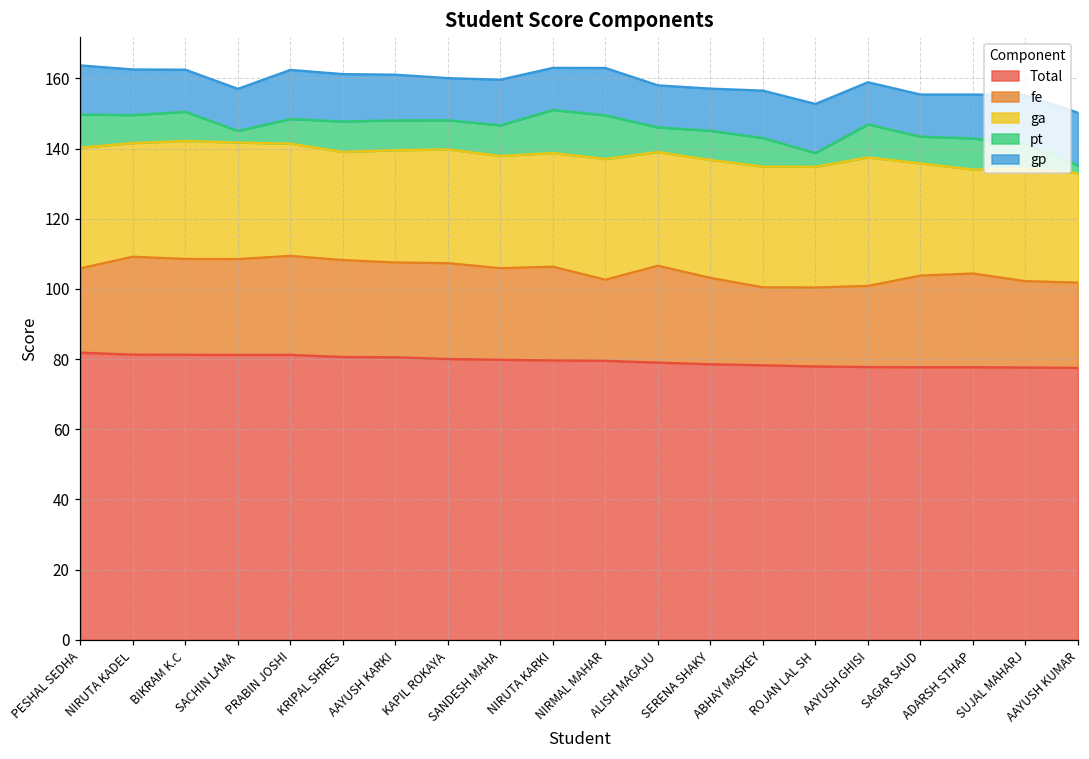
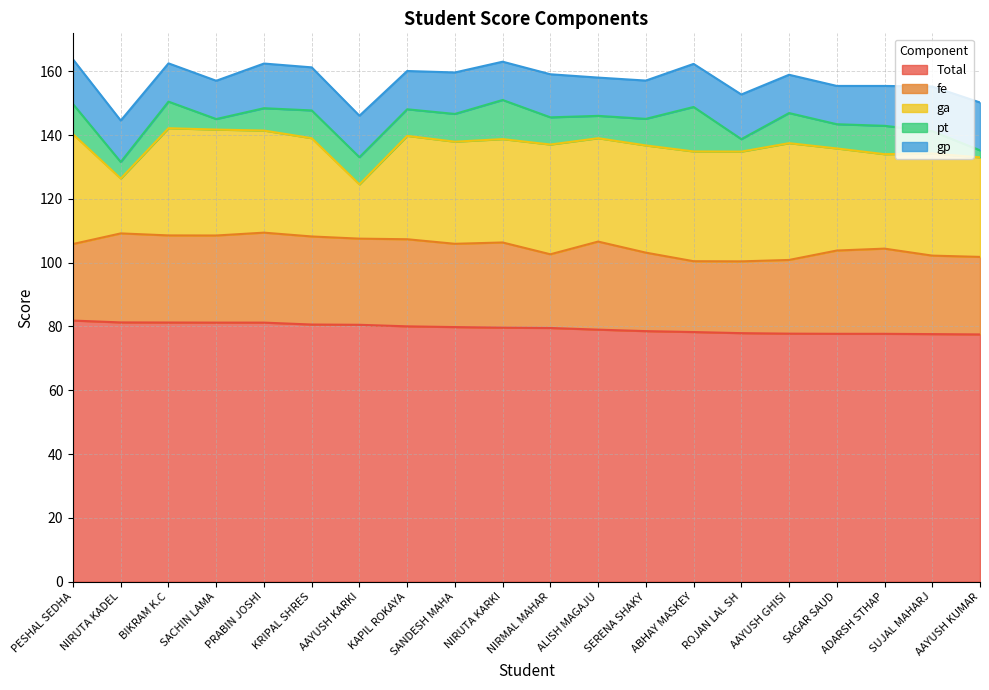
ga, NIRUTA KADEL: 32 -> 17
pt, NIRUTA KADEL: 8 -> 5
ga, AAYUSH KARKI: 32 -> 17
pt, NIRMAL MAHAR: 12 -> 9
pt, ABHAY MASKEY: 8 -> 14
